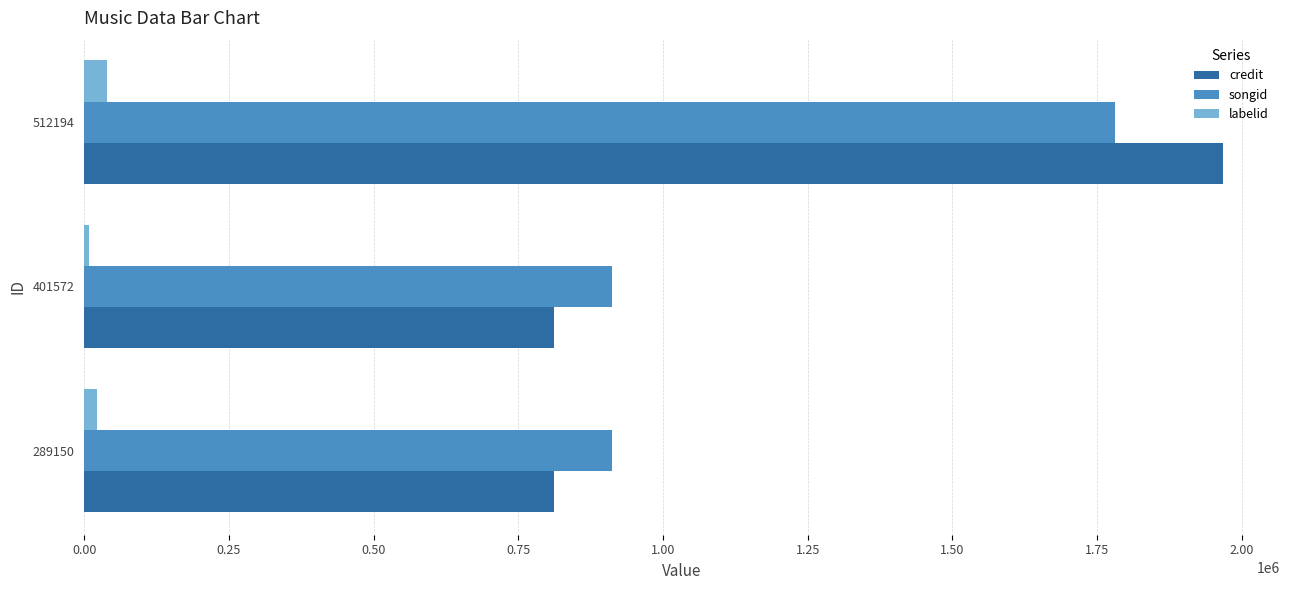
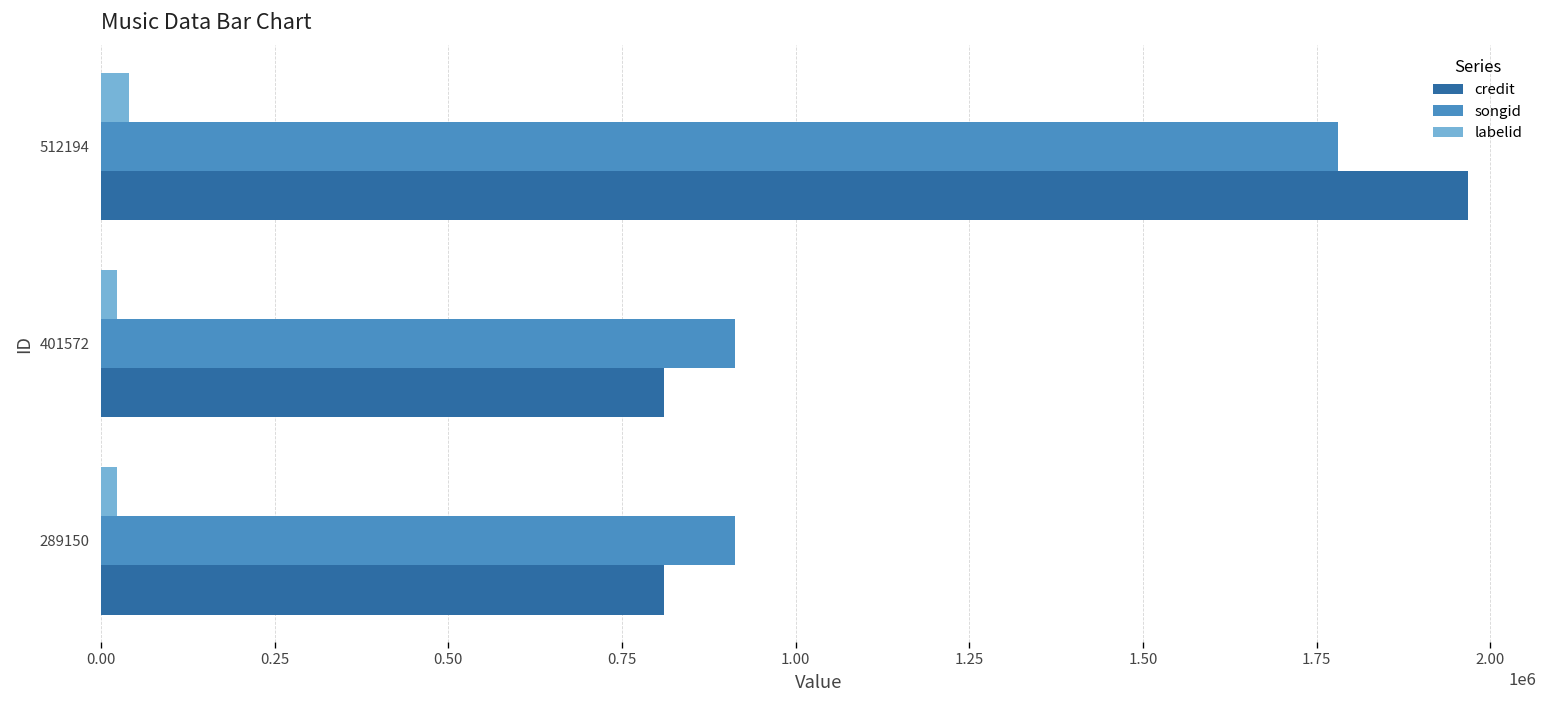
labelid, 401572: 10000 -> 20000
